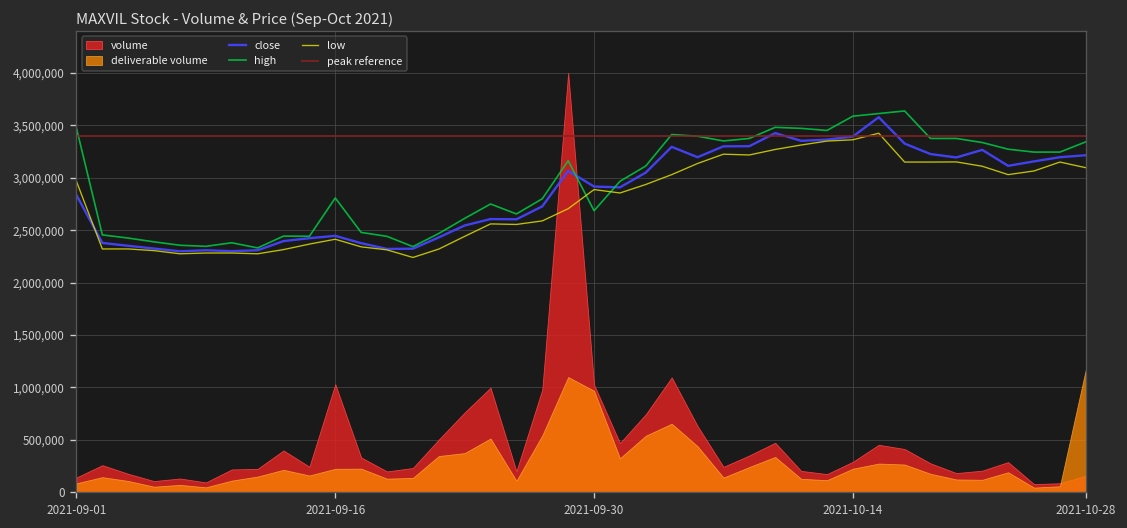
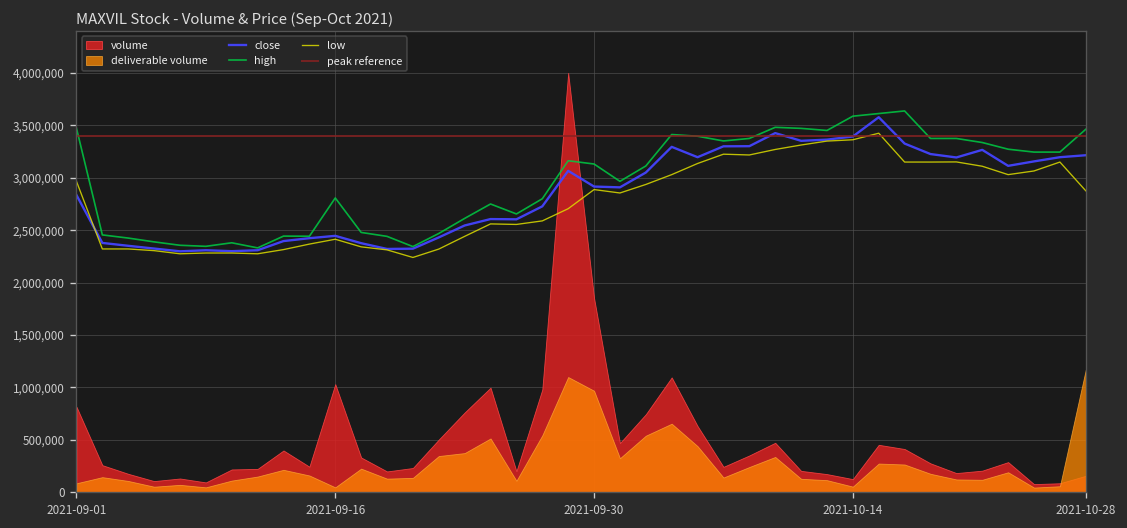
volume, 2021-09-01: 100,000 -> 800,000
deliverable volume, 2021-09-16: 200,000 -> 0
volume, 2021-09-30: 1,000,000 -> 1,900,000
high, 2021-09-30: 2,700,000 -> 3,100,000
volume, 2021-10-14: 300,000 -> 100,000
deliverable volume, 2021-10-14: 200,000 -> 100,000
high, 2021-10-28: 3,300,000 -> 3,500,000
low, 2021-10-28: 3,100,000 -> 2,900,000
